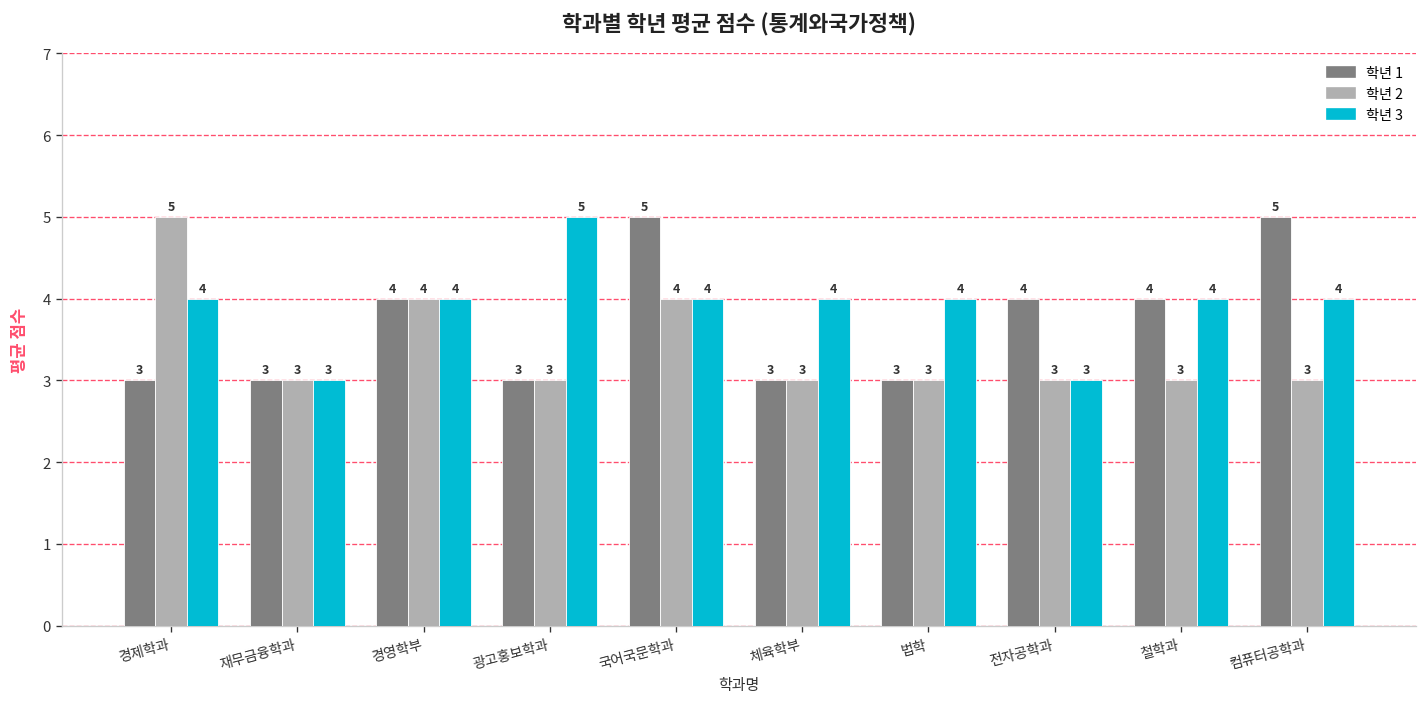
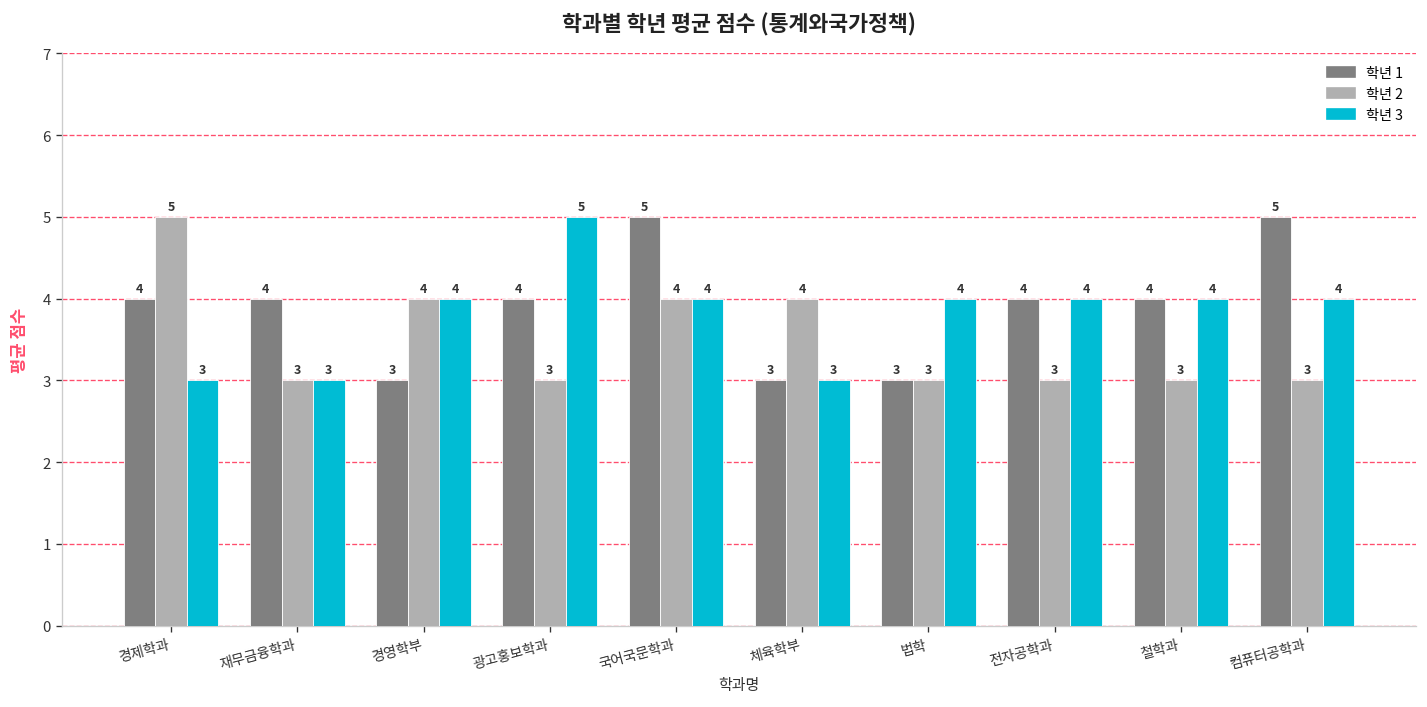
학년 1, 경제학과: 3 -> 4
학년 3, 경제학과: 4 -> 3
학년 1, 재무금융학과: 3 -> 4
학년 1, 경영학부: 4 -> 3
학년 1, 광고홍보학과: 3 -> 4
학년 2, 체육학부: 3 -> 4
학년 3, 체육학부: 4 -> 3
학년 3, 전자공학과: 3 -> 4
